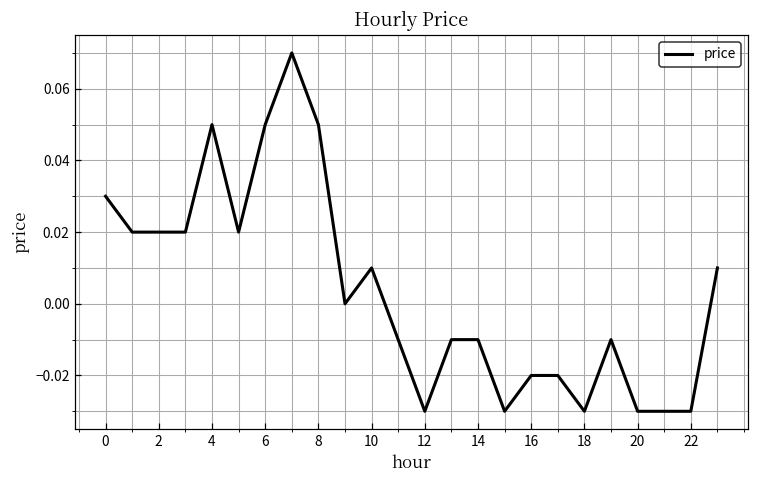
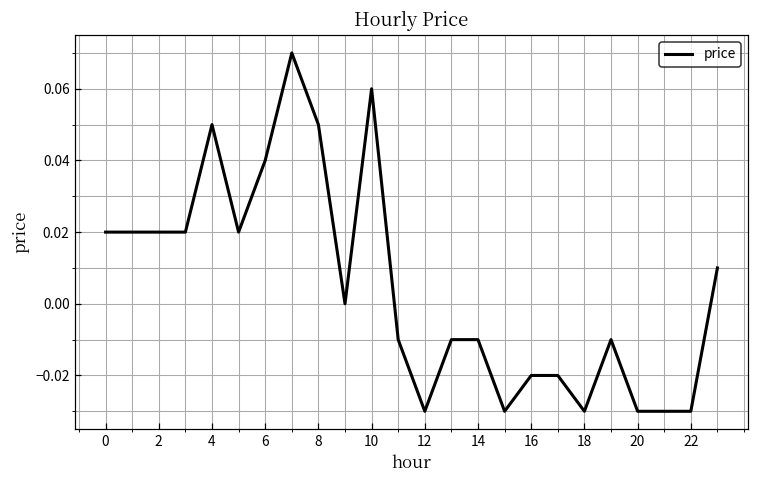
0: 0.03 -> 0.02
6: 0.05 -> 0.04
10: 0.01 -> 0.06
